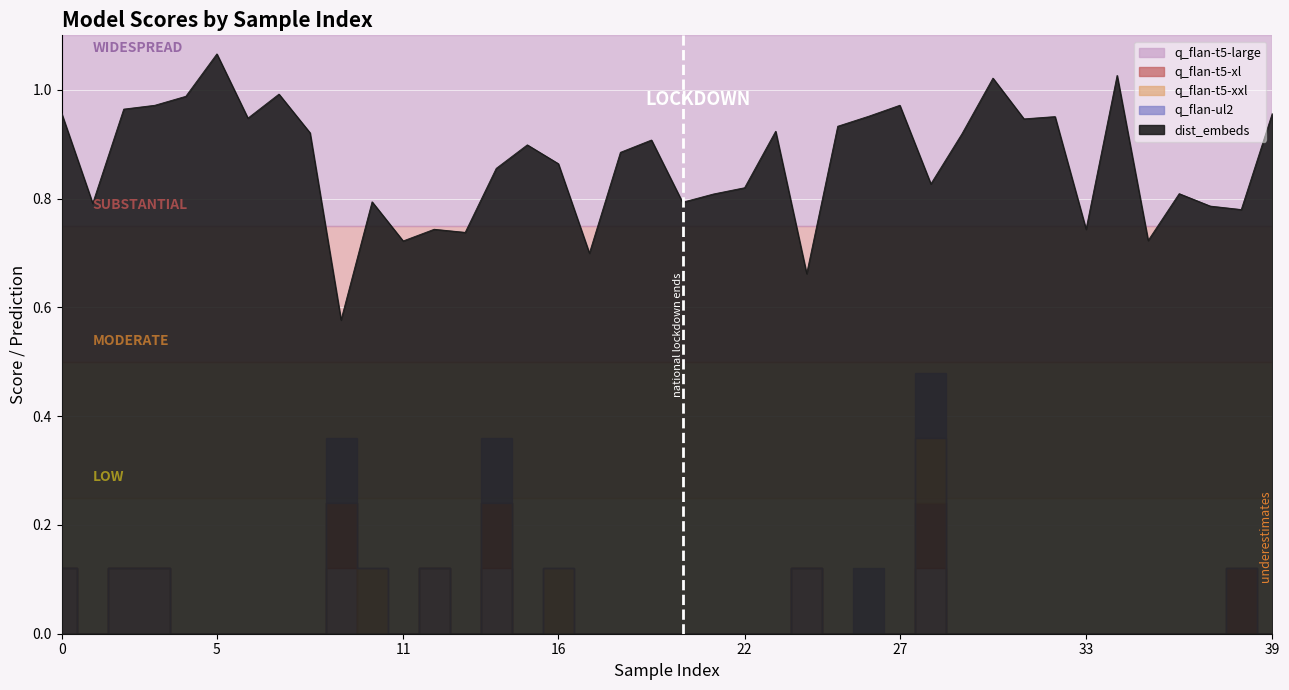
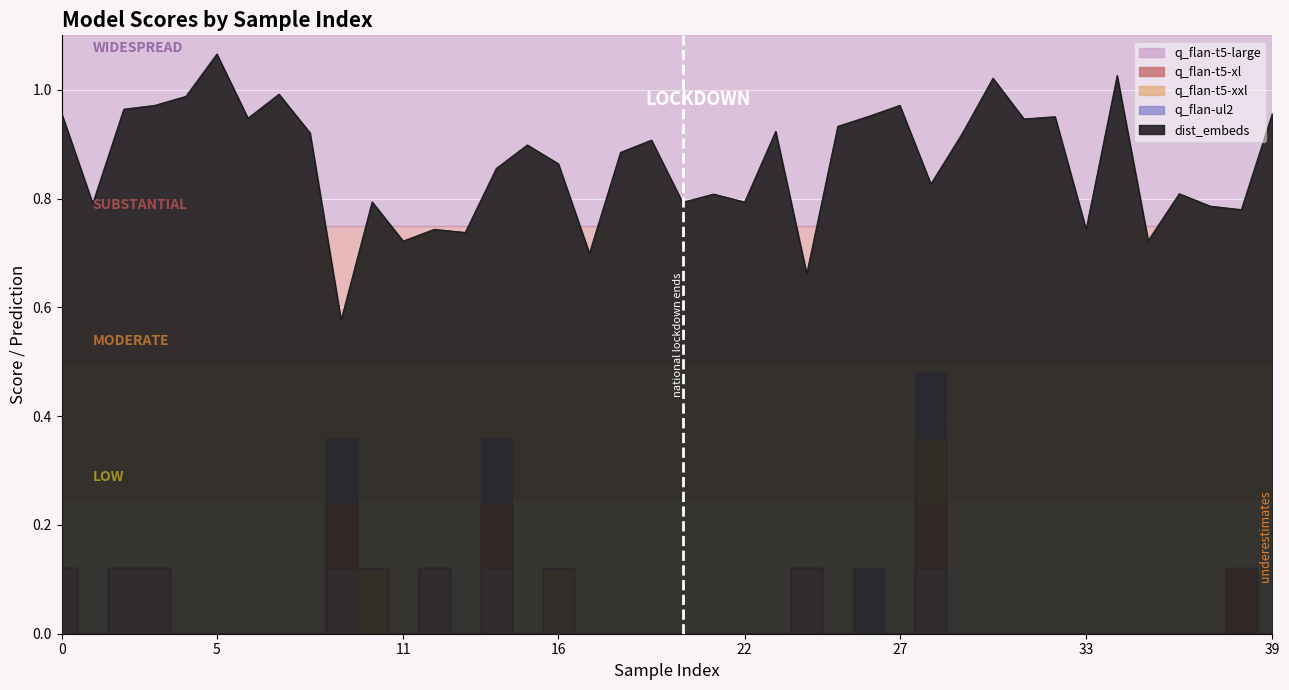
dist_embeds, 22: 0.82 -> 0.79
